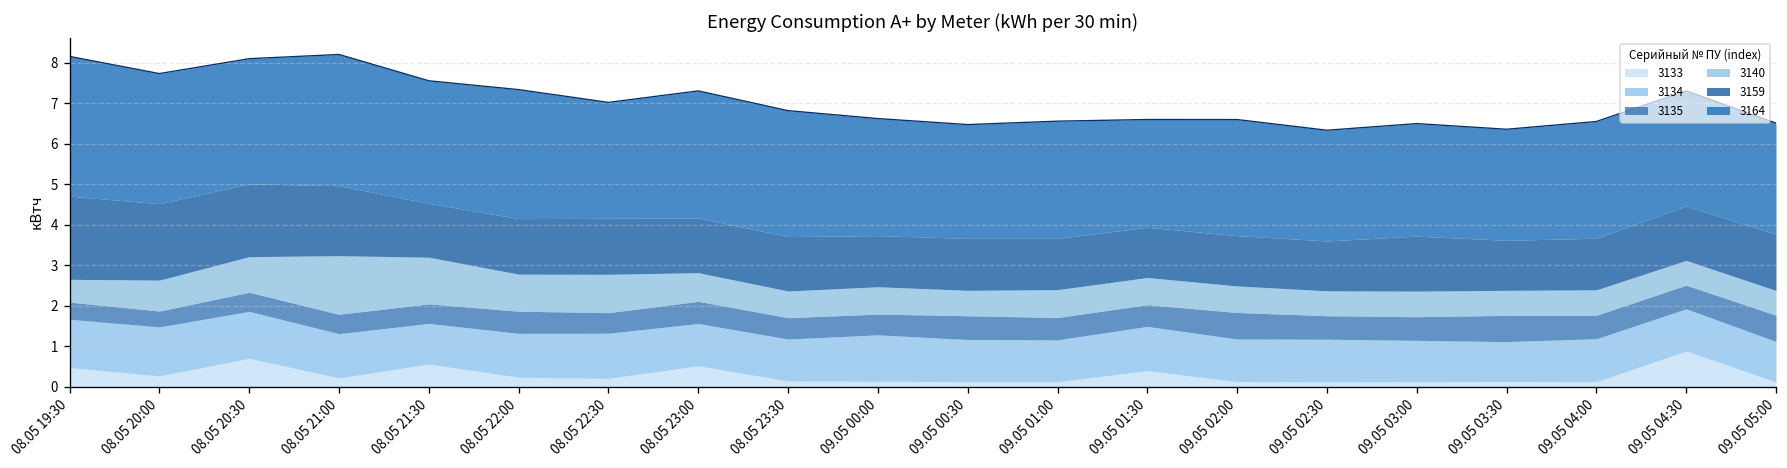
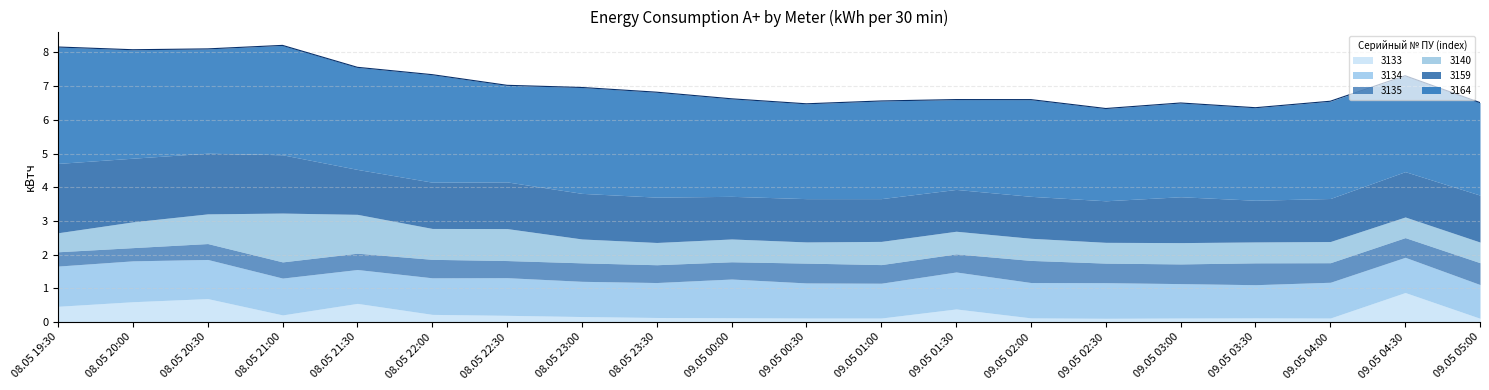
3133, 08.05 20:00: 0.3 -> 0.6
3133, 08.05 23:00: 0.5 -> 0.2
